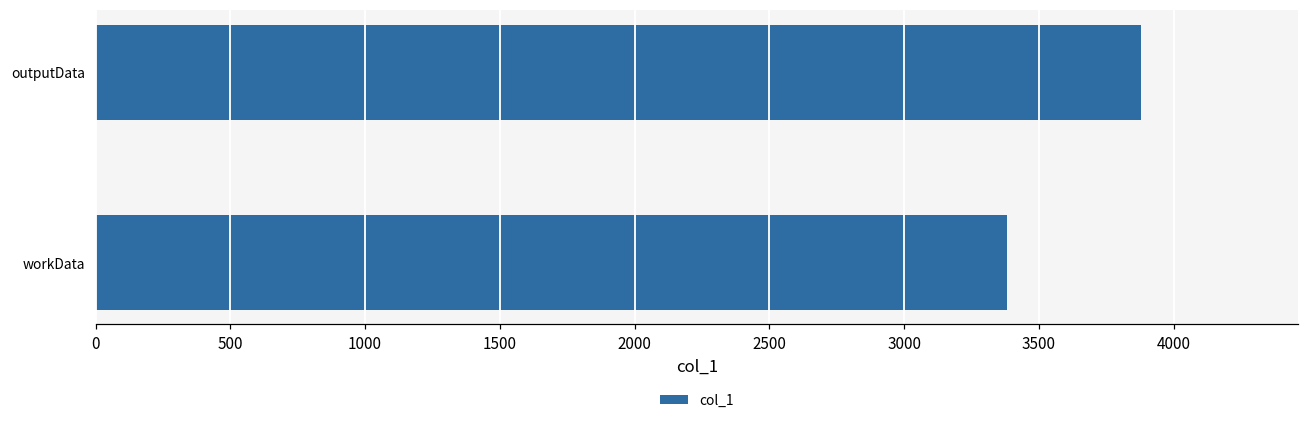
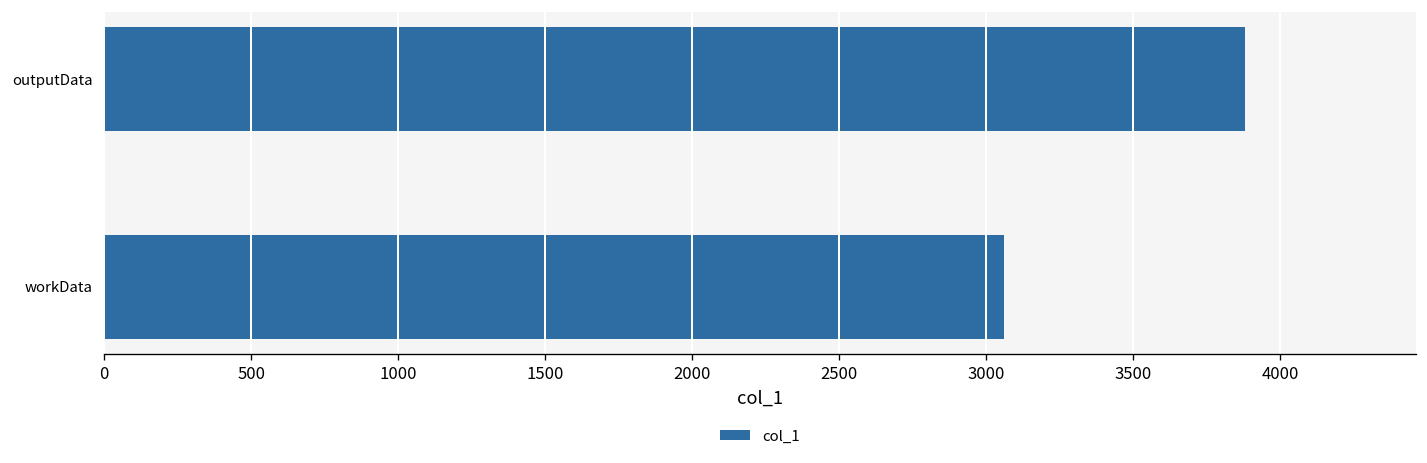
workData: 3380 -> 3060
